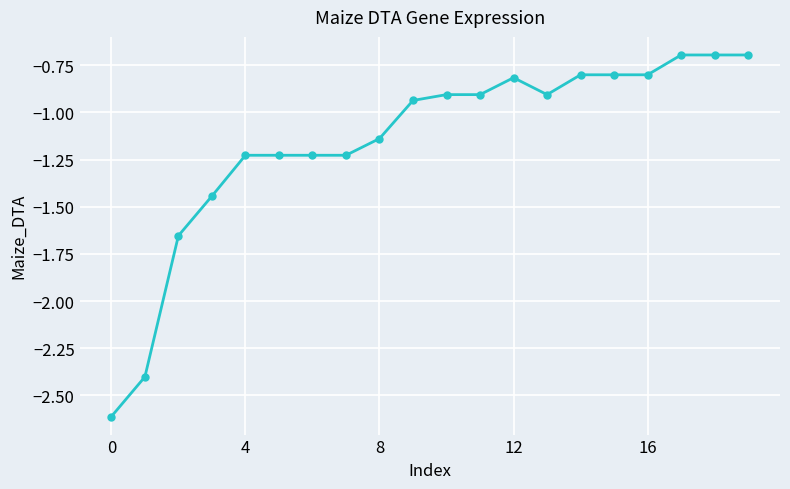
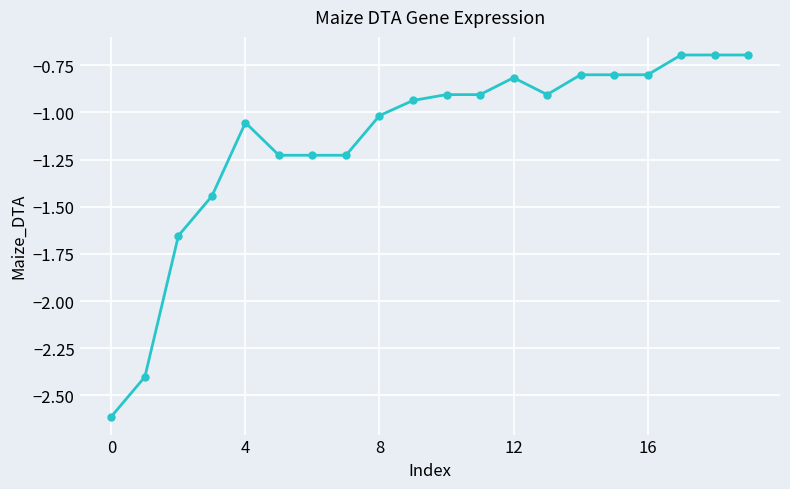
4: -1.23 -> -1.05
8: -1.14 -> -1.02
